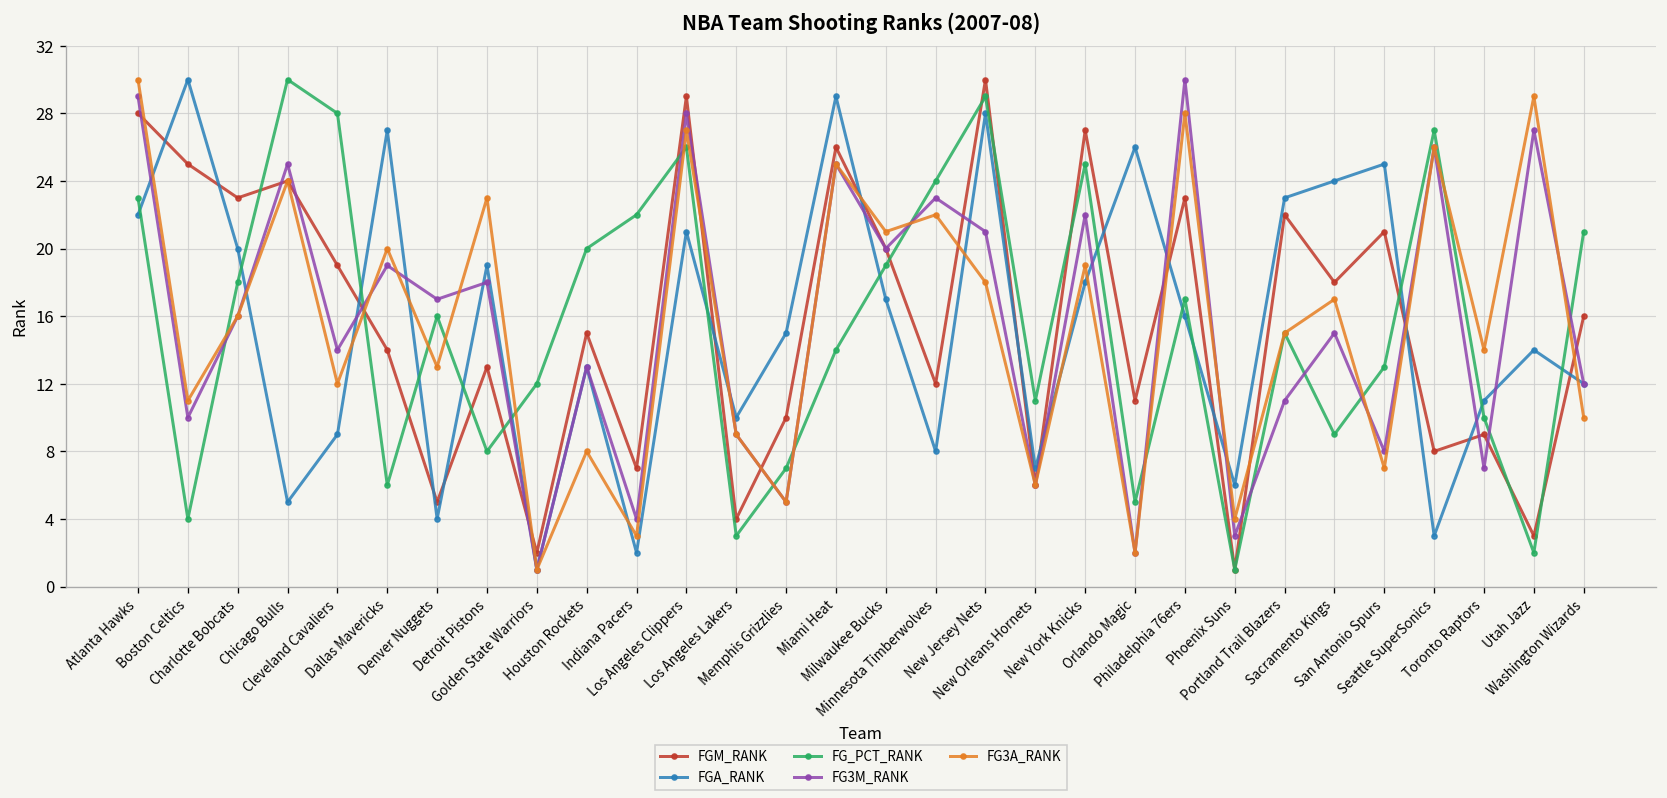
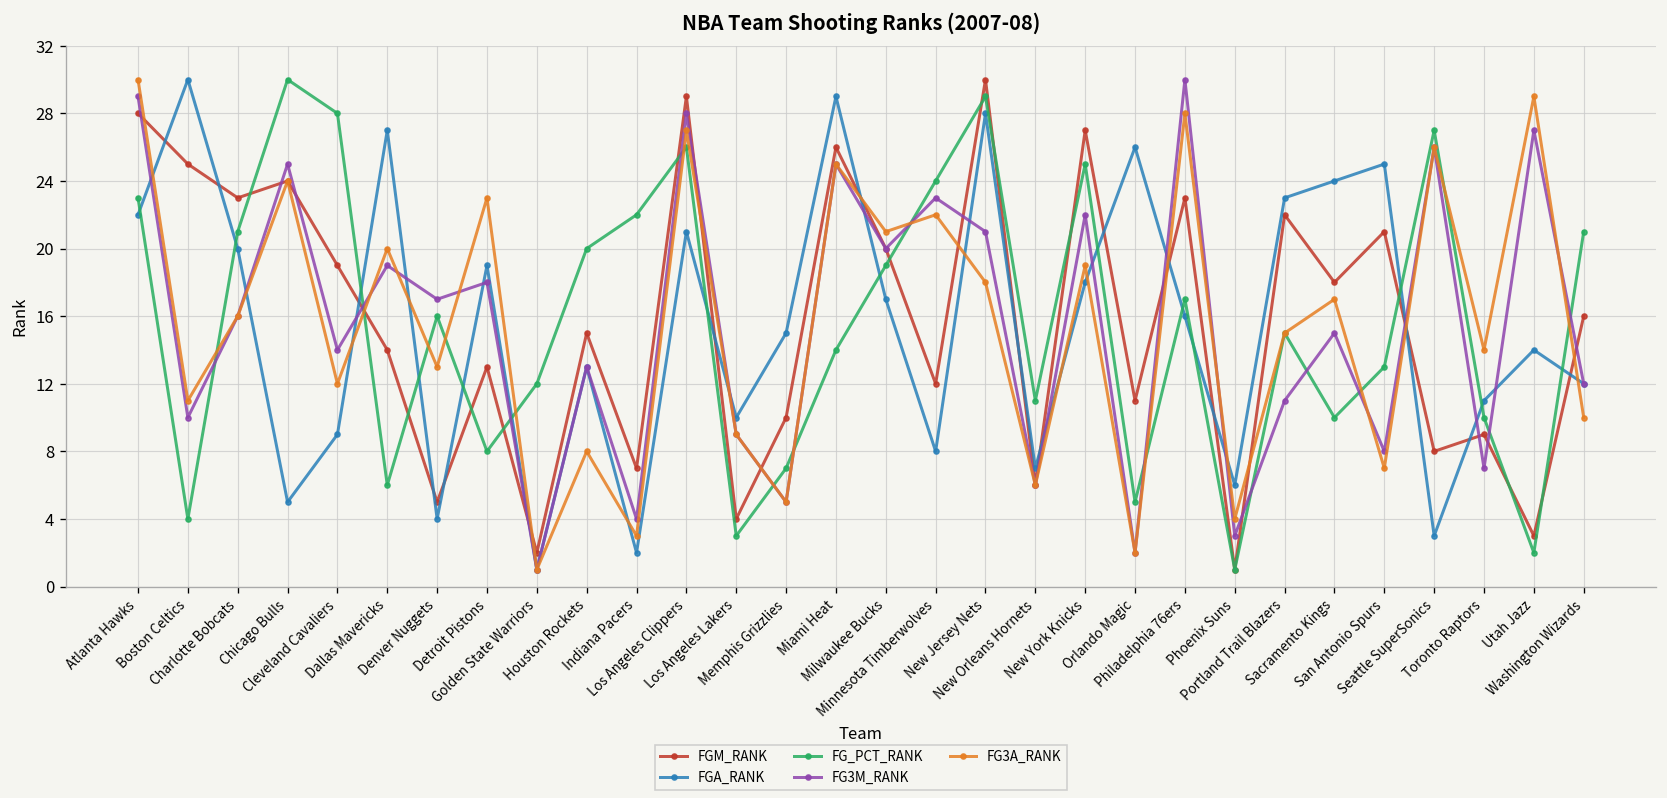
FG_PCT_RANK, Charlotte Bobcats: 18 -> 21
FG_PCT_RANK, Sacramento Kings: 9 -> 10
